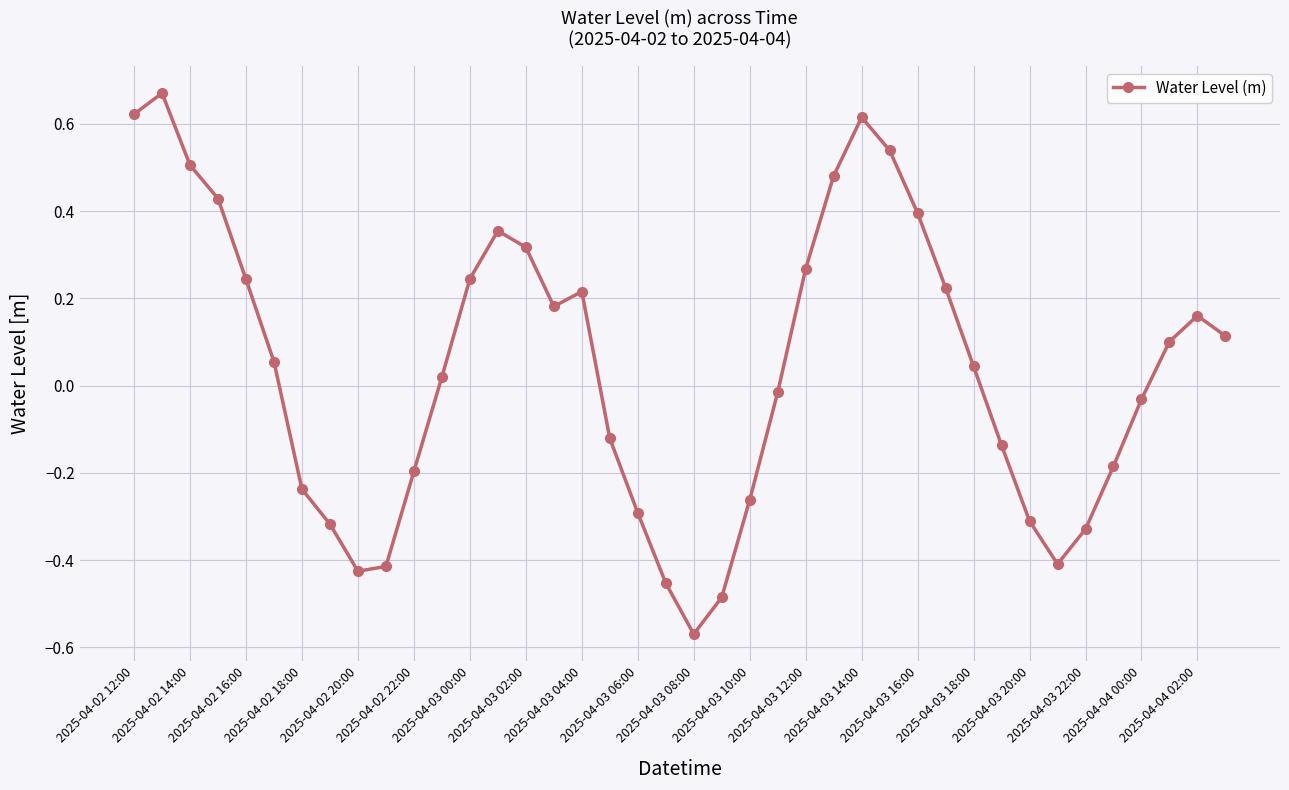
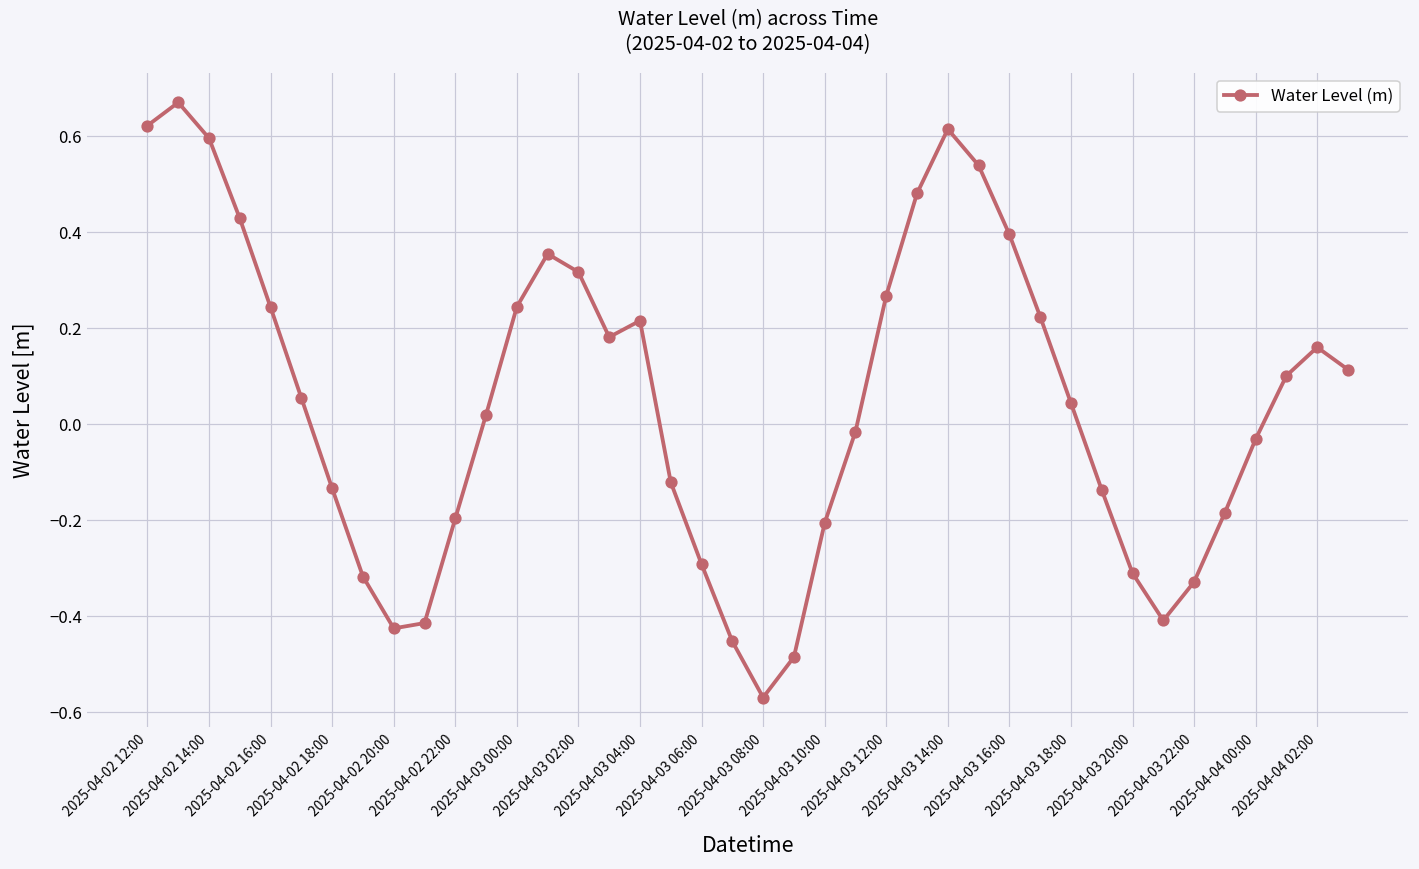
2025-04-02 14:00: 0.51 -> 0.60
2025-04-02 18:00: -0.24 -> -0.13
2025-04-03 10:00: -0.26 -> -0.21
